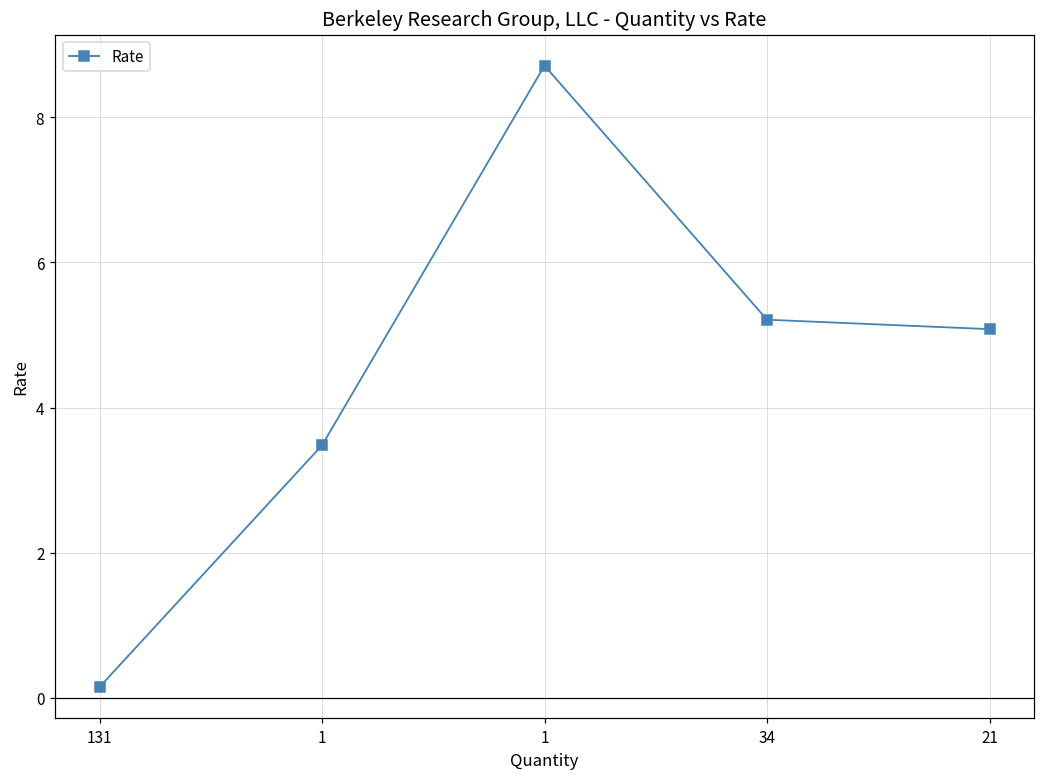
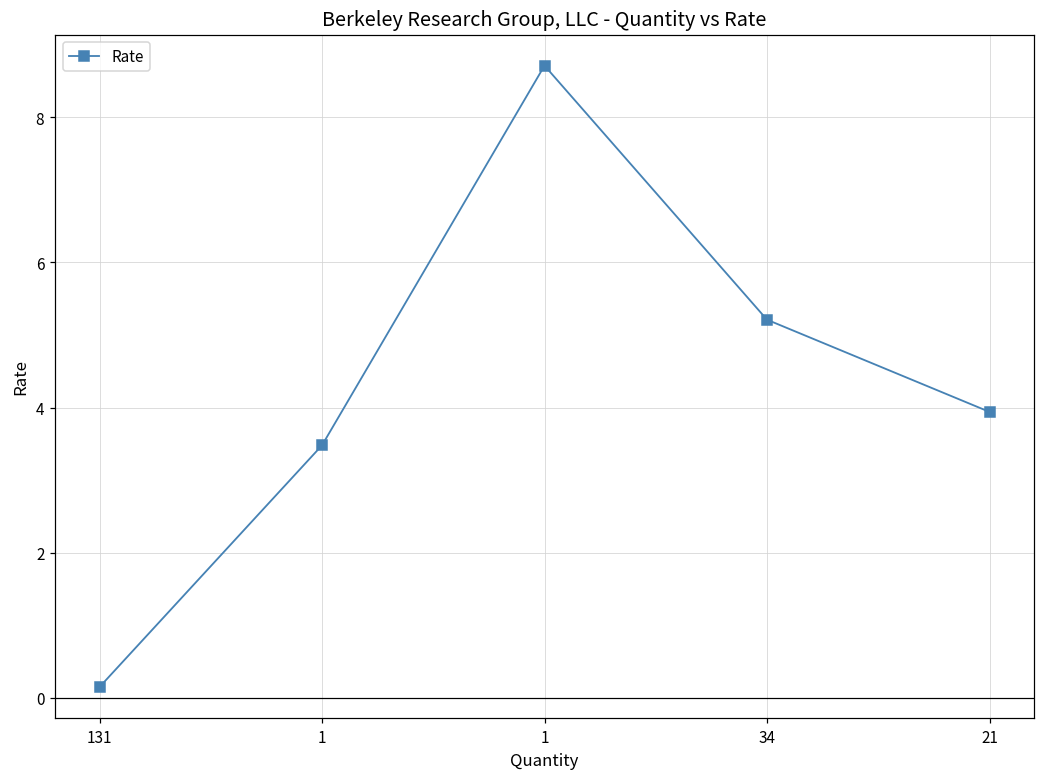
21: 5.1 -> 3.9
